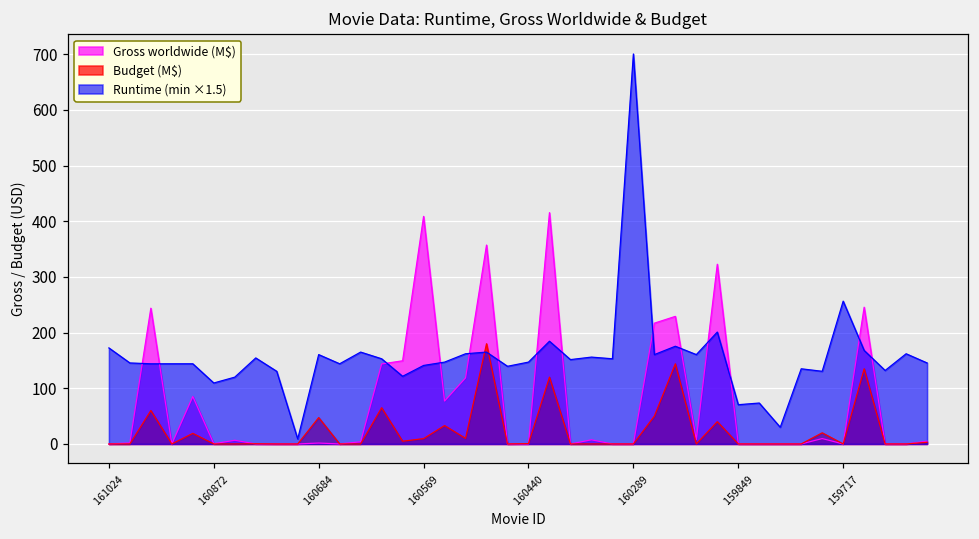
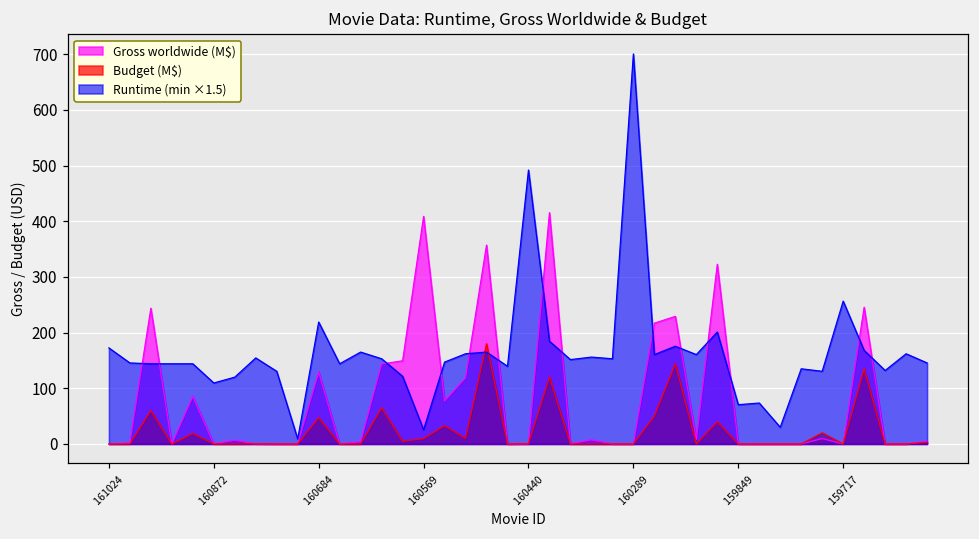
Gross worldwide (M$), 160684: 0 -> 130
Runtime (min ×1.5), 160684: 160 -> 220
Runtime (min ×1.5), 160569: 140 -> 30
Runtime (min ×1.5), 160440: 150 -> 490
